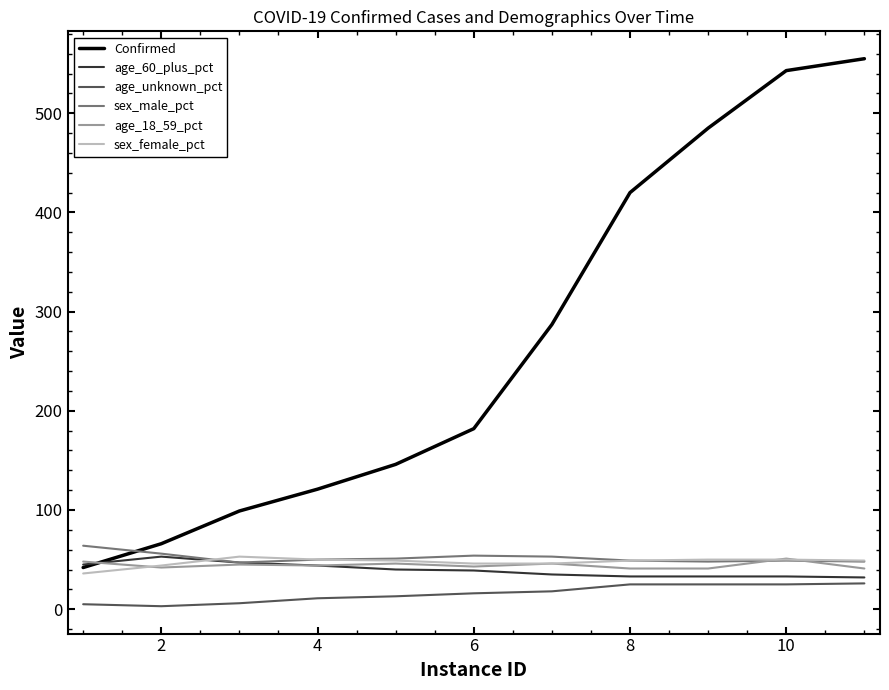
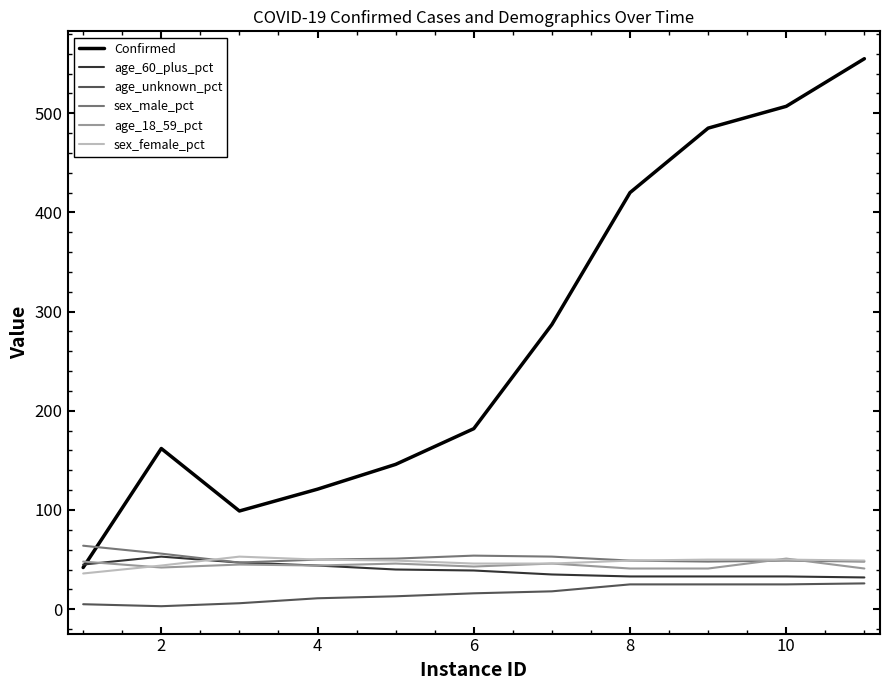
Confirmed, 2: 70 -> 160
Confirmed, 10: 540 -> 510
